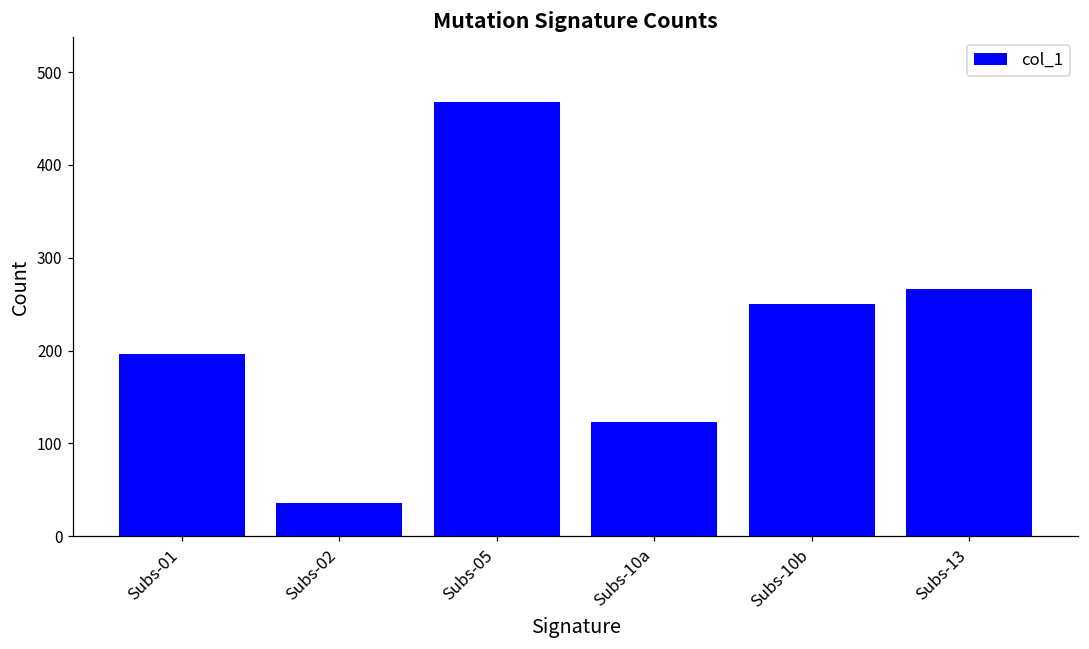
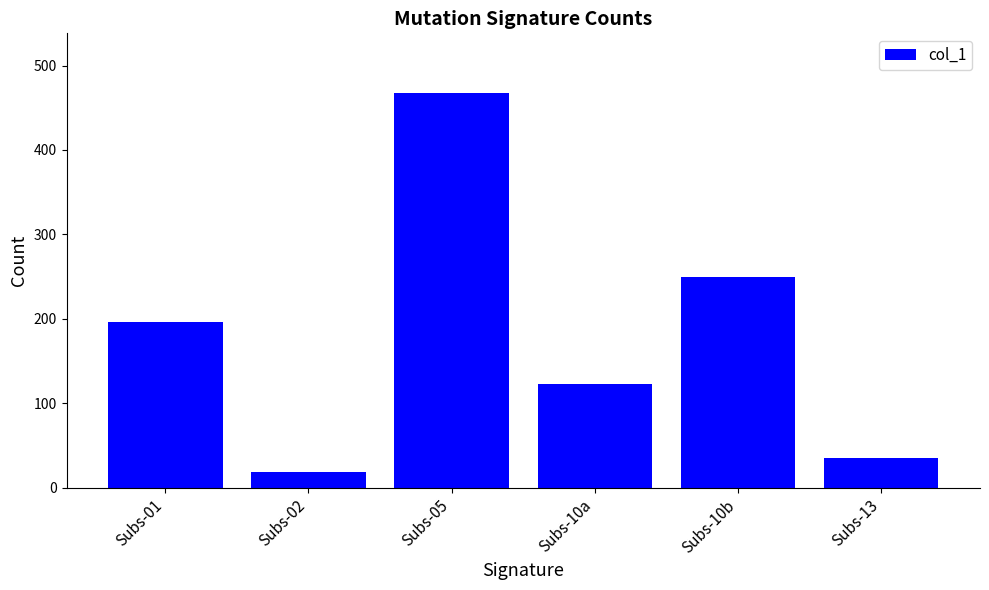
Subs-02: 40 -> 20
Subs-13: 270 -> 40
